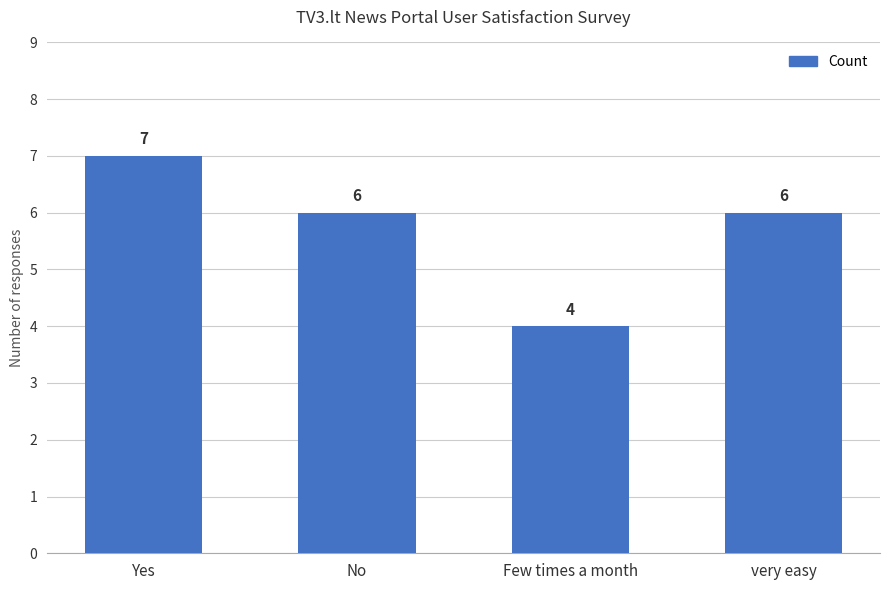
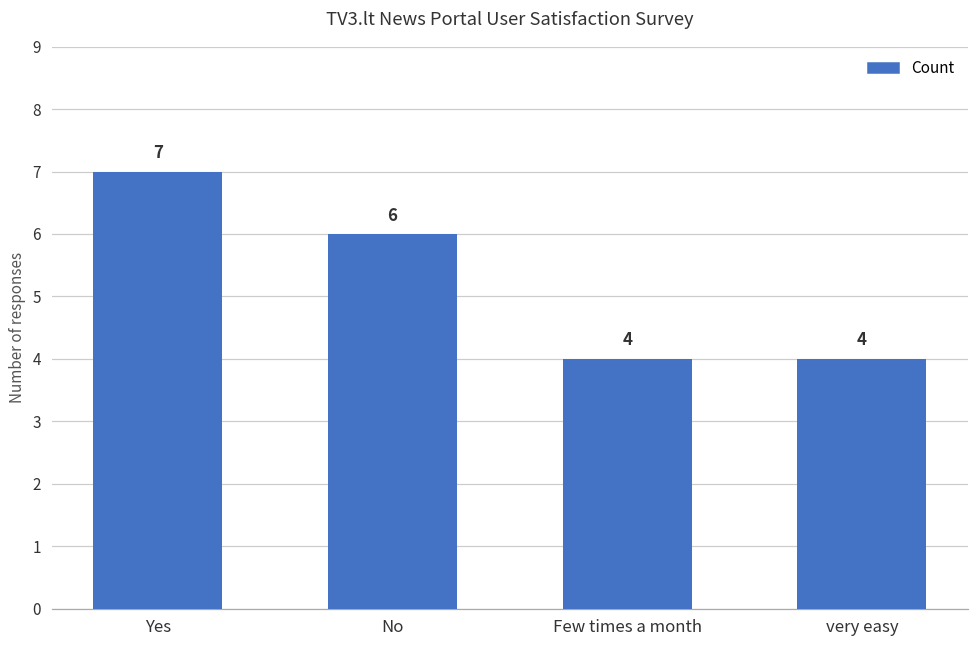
very easy: 6 -> 4
